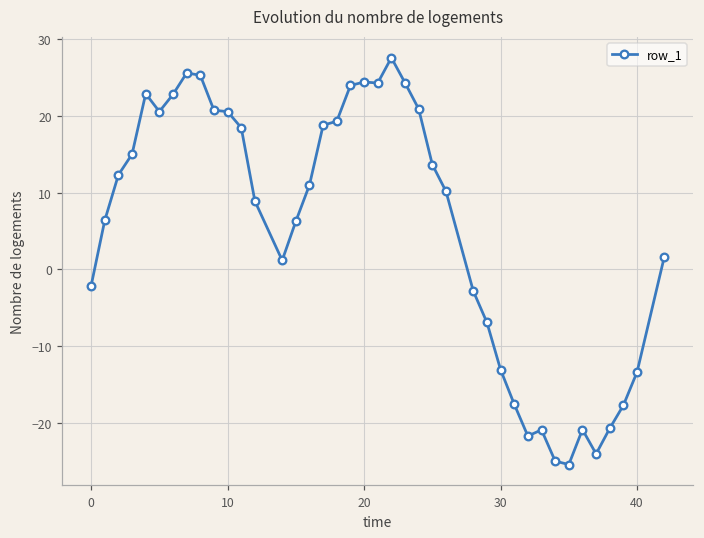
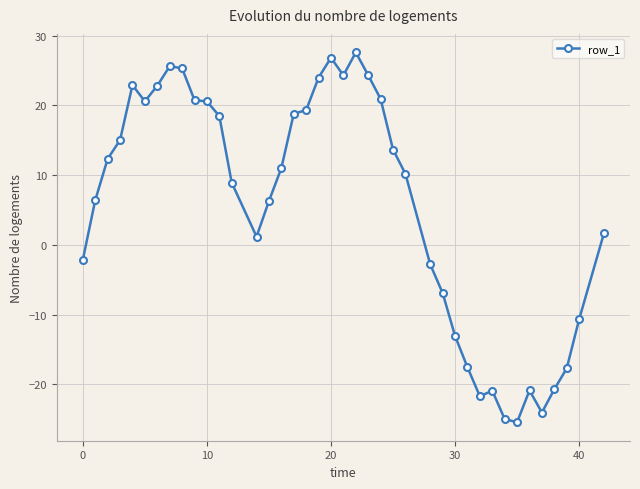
20: 24 -> 27
40: -13 -> -11
